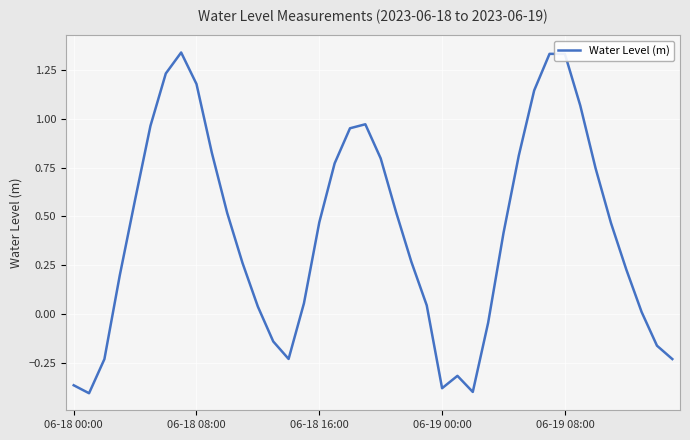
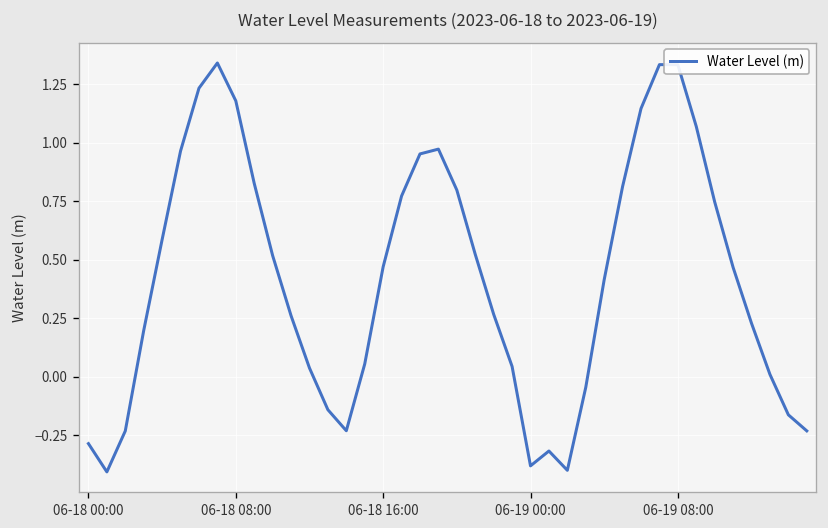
06-18 00:00: -0.37 -> -0.29
